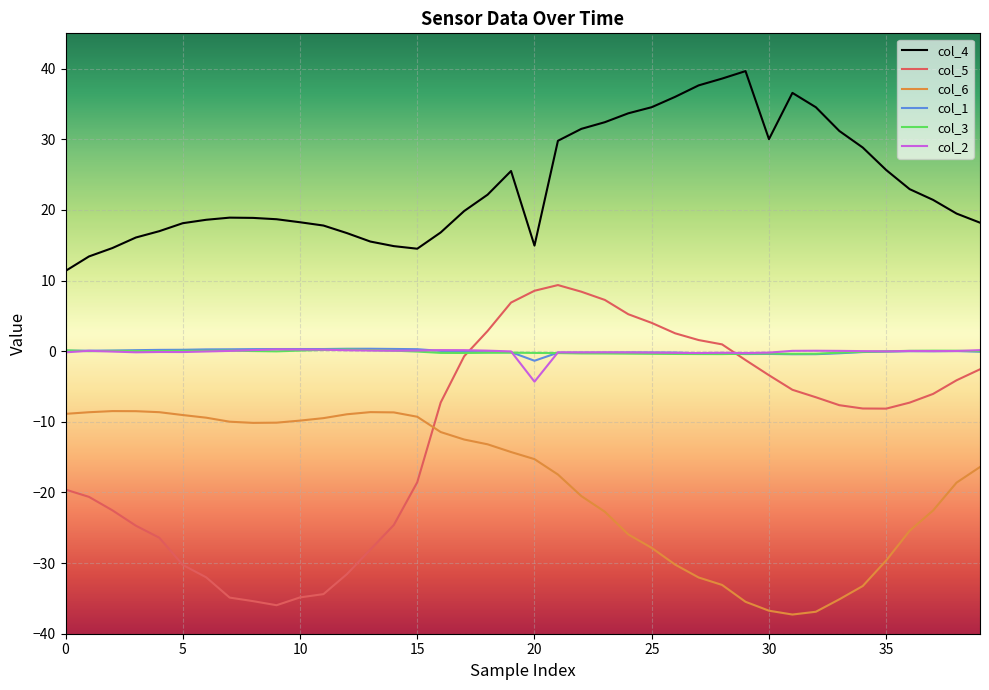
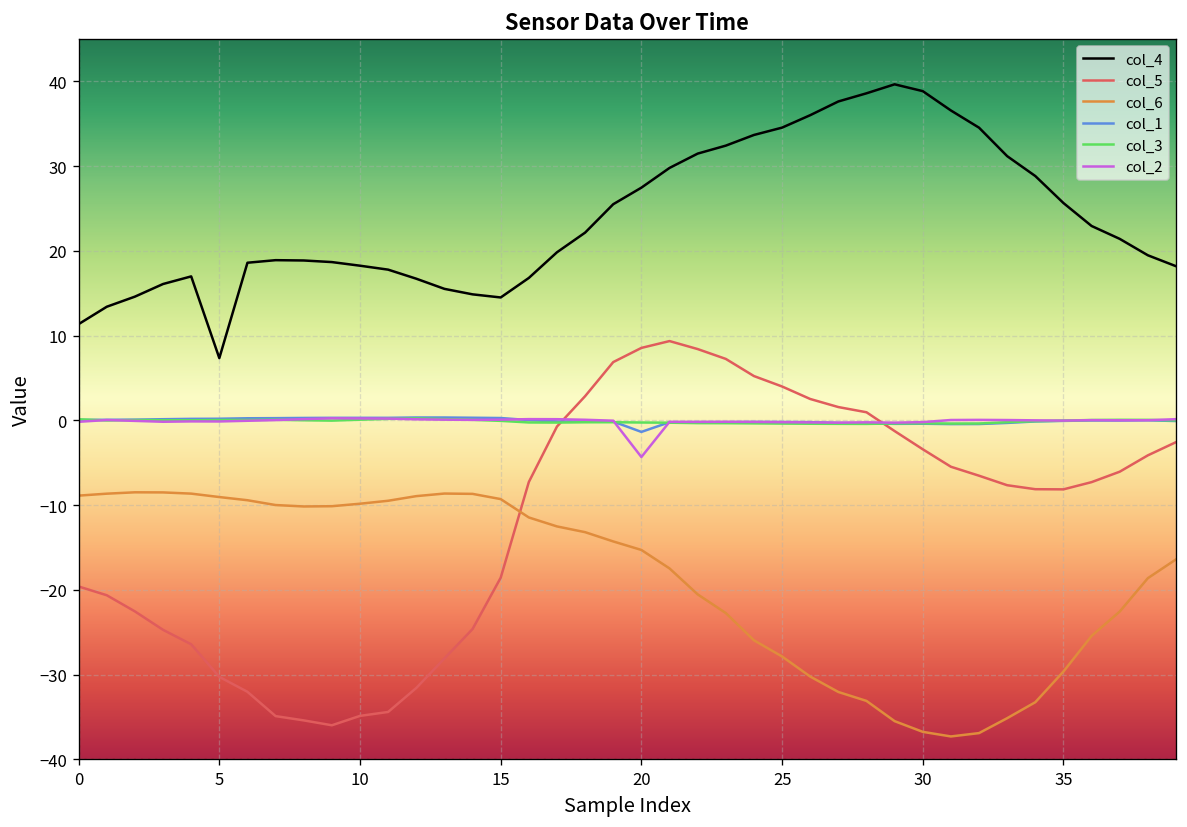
col_4, 5: 18 -> 7
col_4, 20: 15 -> 27
col_4, 30: 30 -> 39
